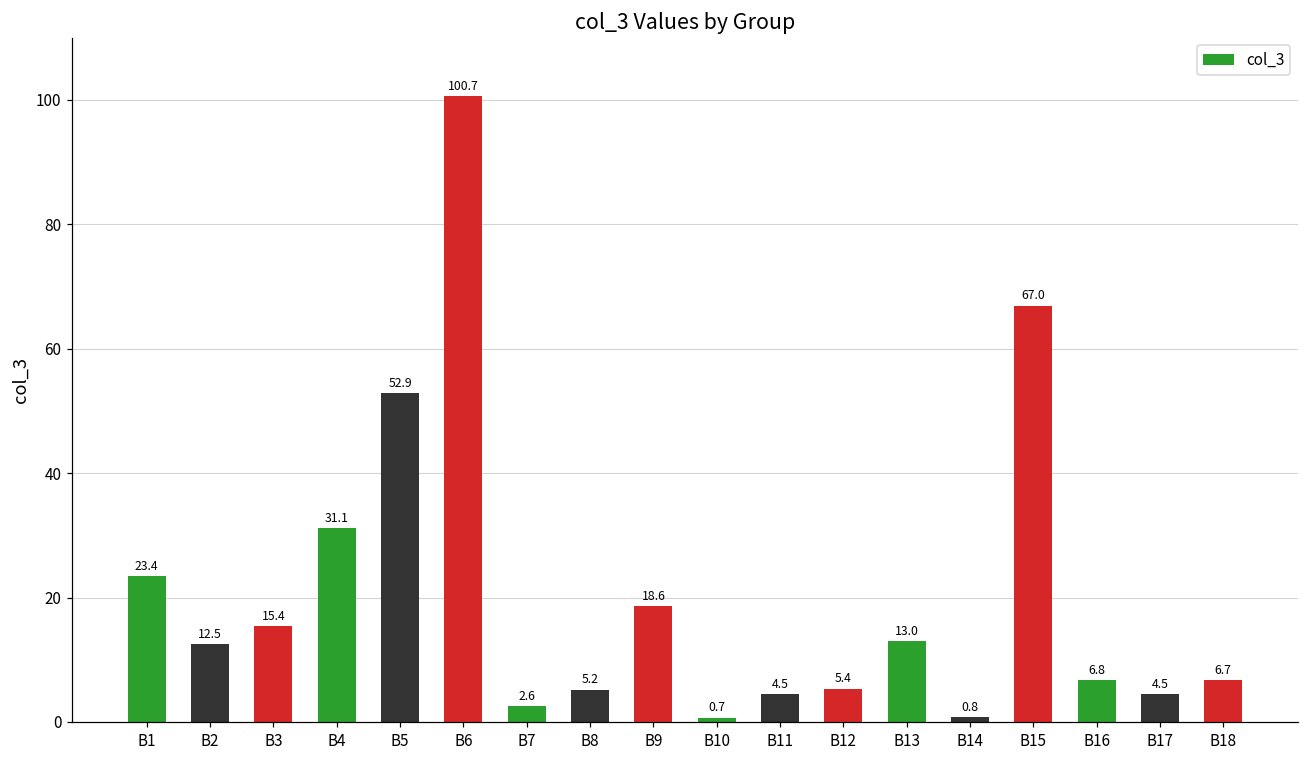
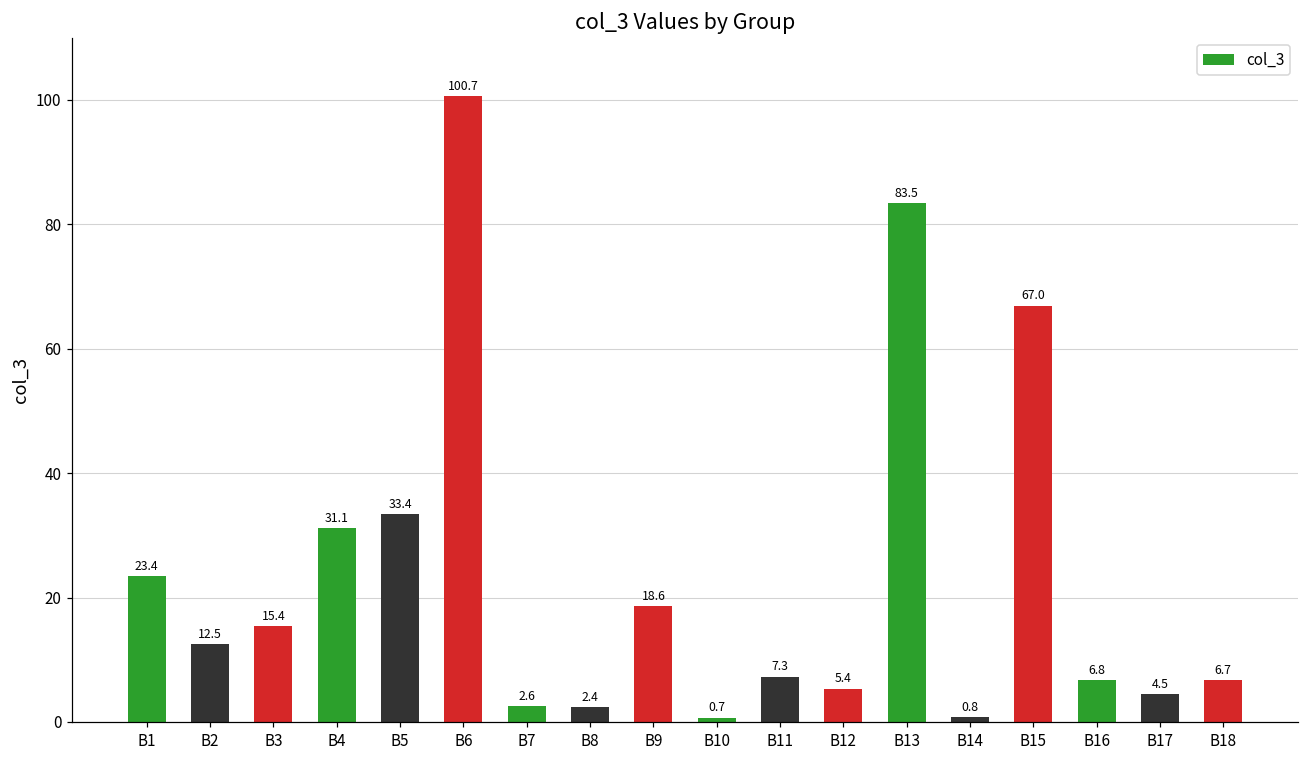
B5: 52.9 -> 33.4
B8: 5.2 -> 2.4
B11: 4.5 -> 7.3
B13: 13.0 -> 83.5
